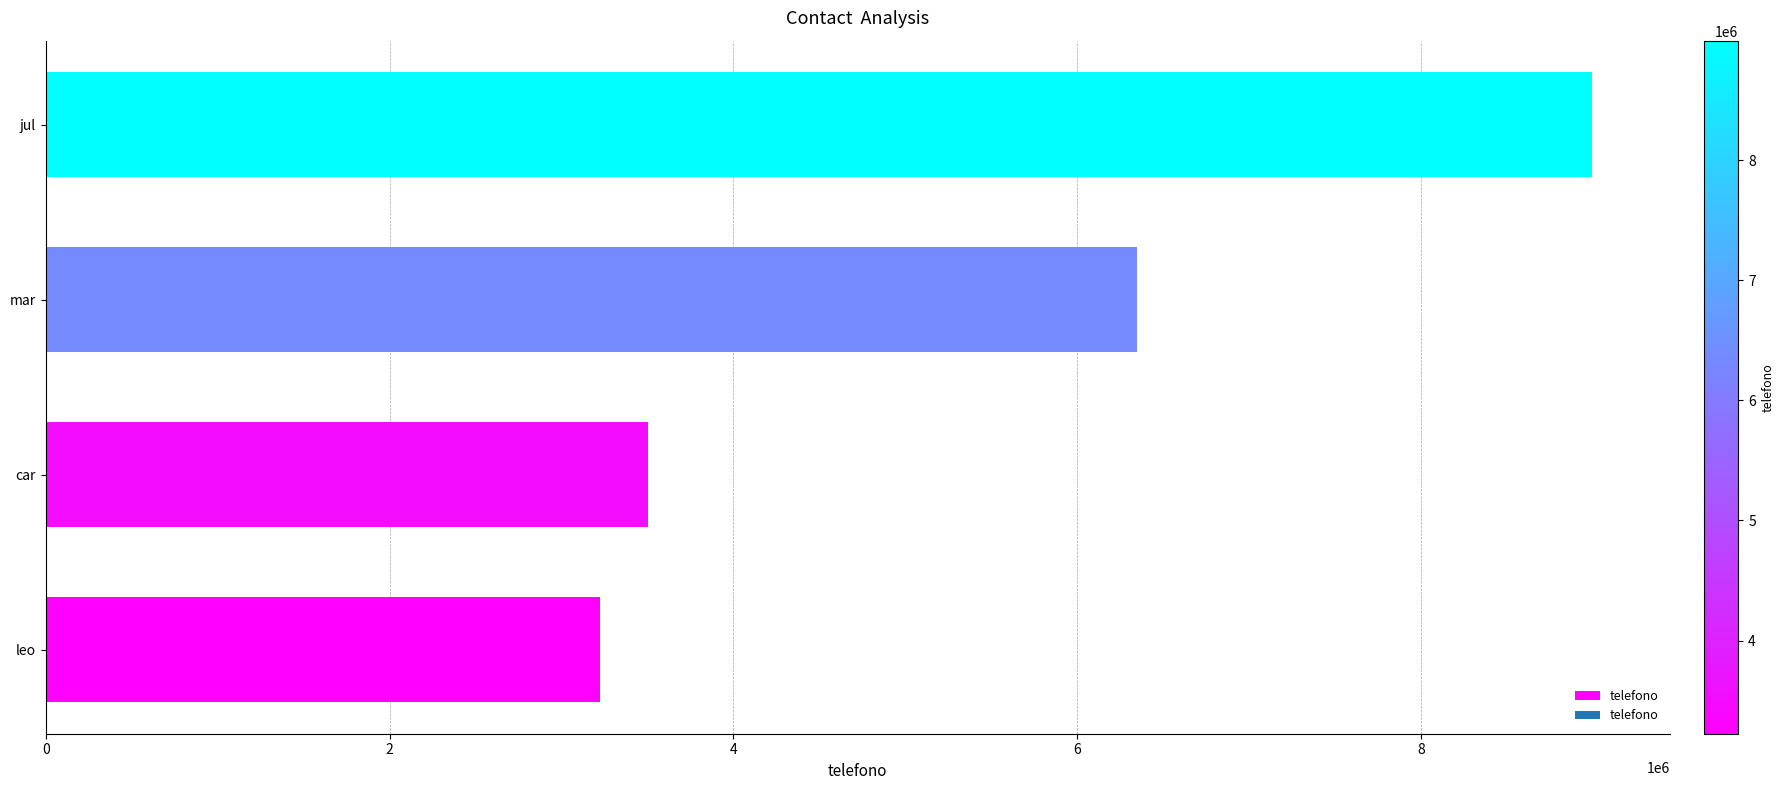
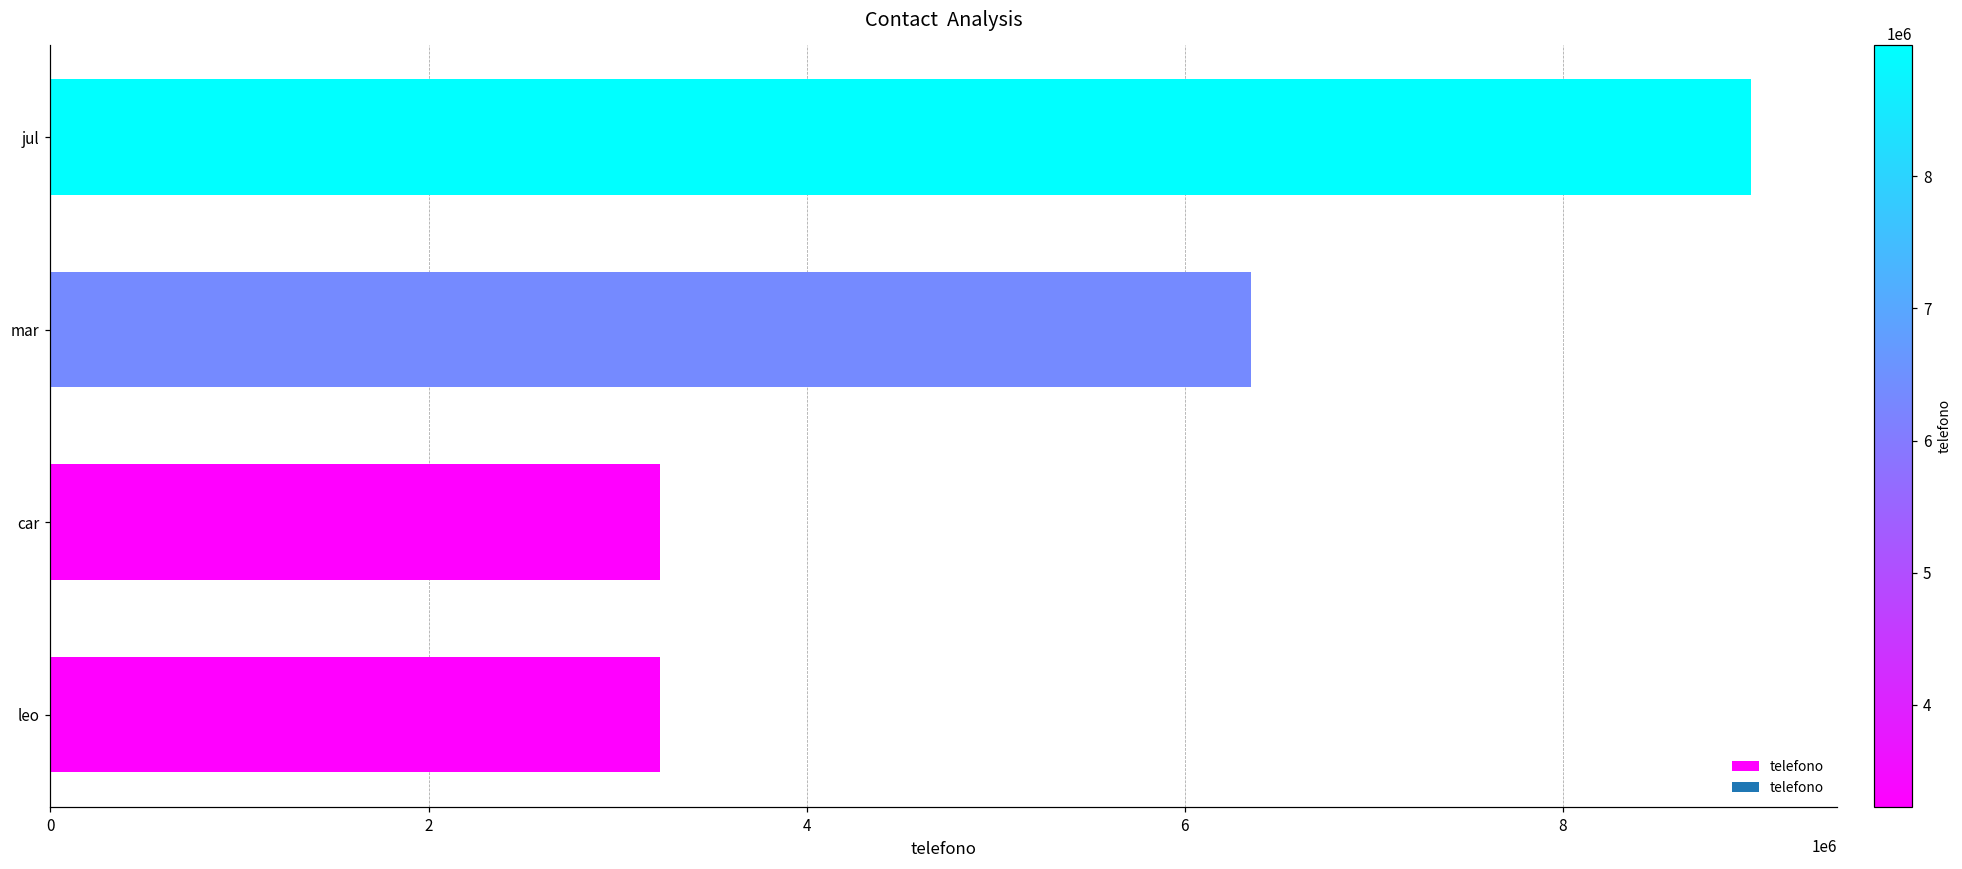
car: 3500000 -> 3230000
